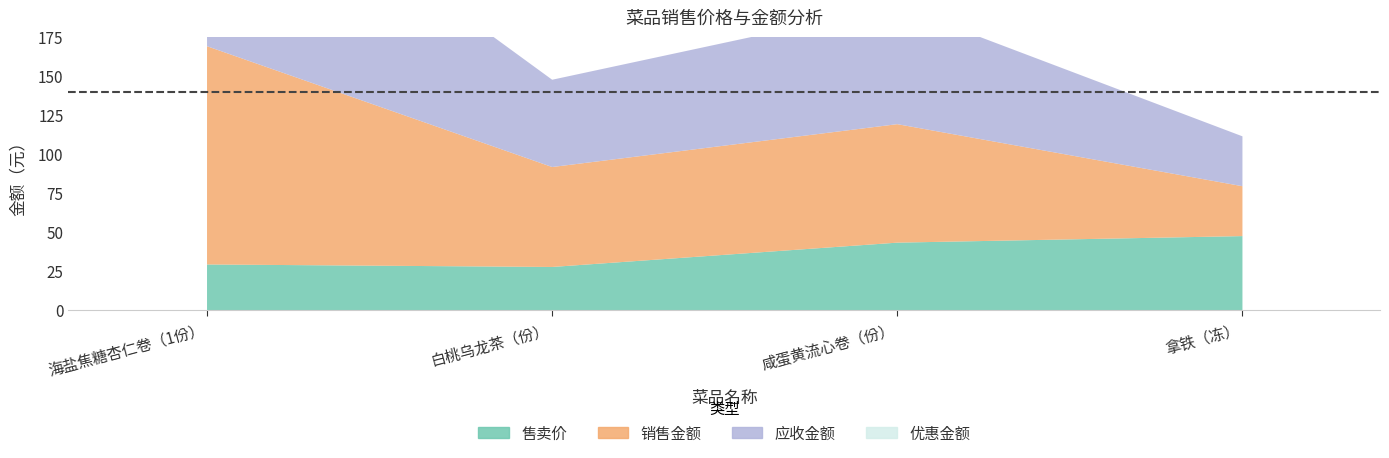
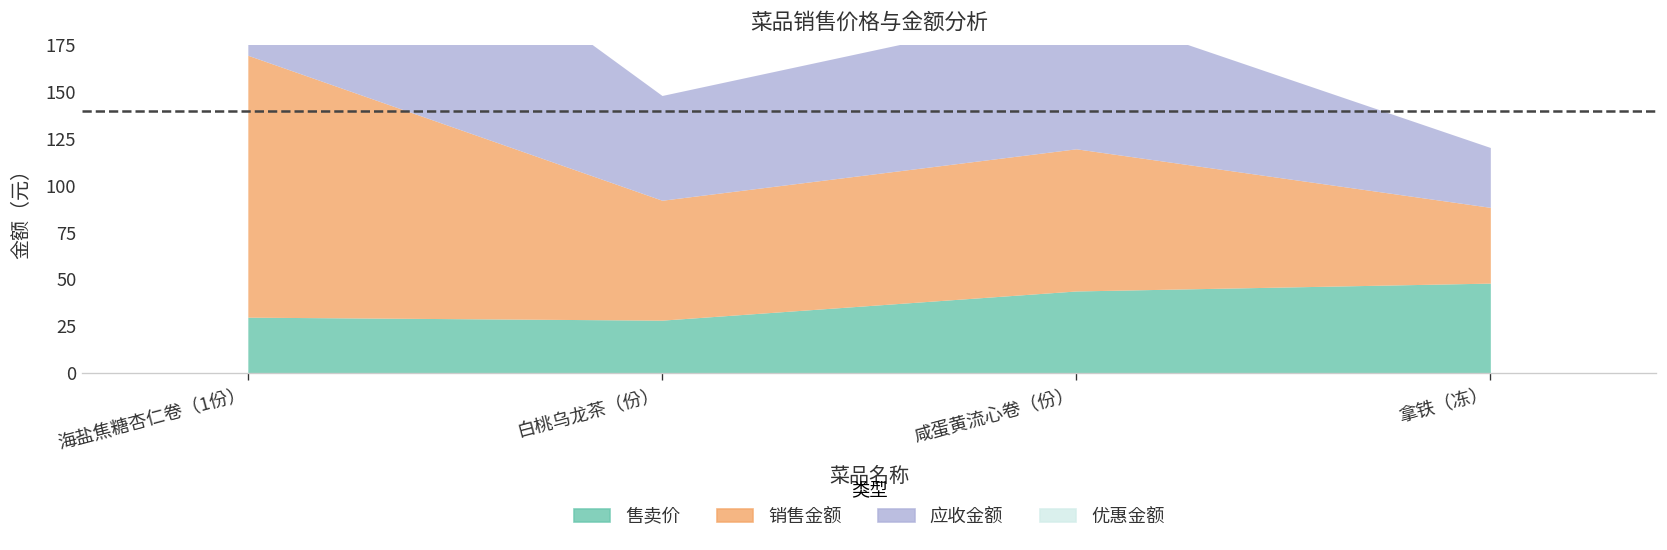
销售金额, 拿铁（冻）: 32 -> 41
